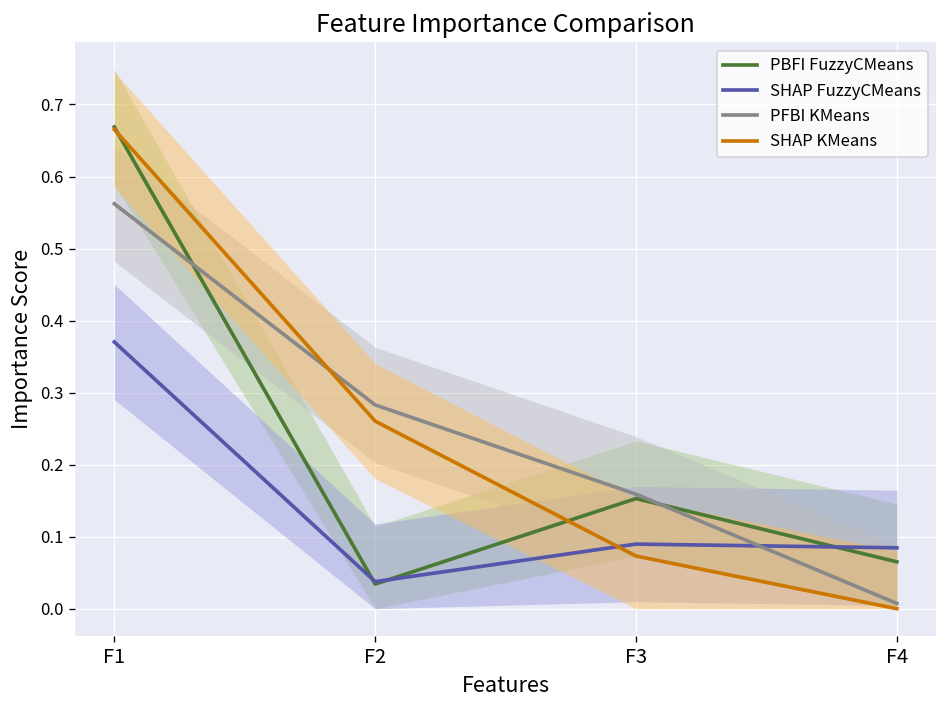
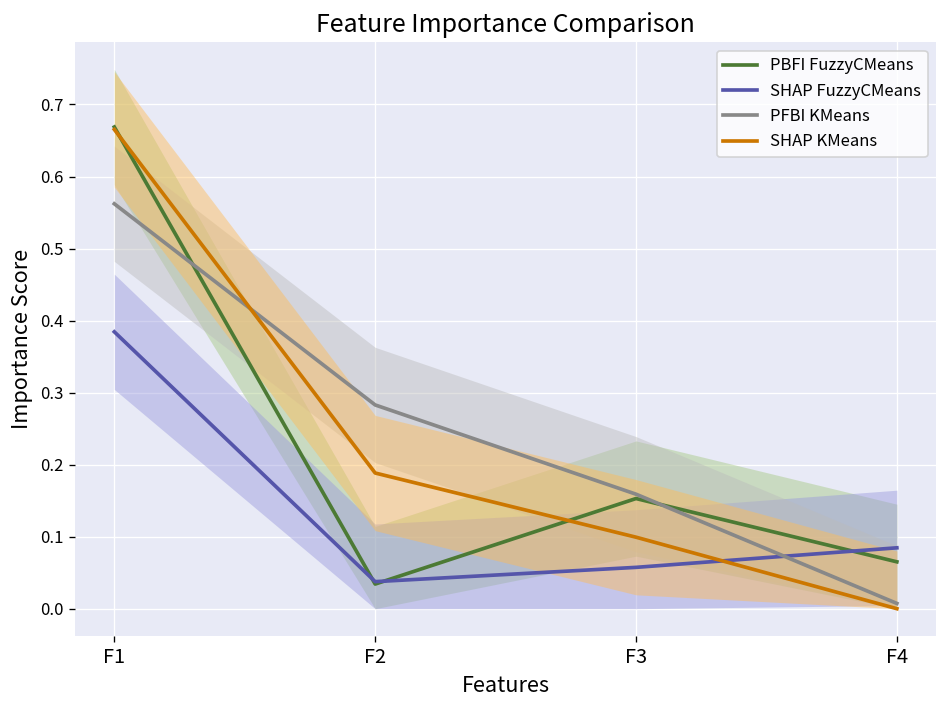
SHAP FuzzyCMeans, F1: 0.37 -> 0.38
SHAP KMeans, F2: 0.26 -> 0.19
SHAP FuzzyCMeans, F3: 0.09 -> 0.06
SHAP KMeans, F3: 0.07 -> 0.10
